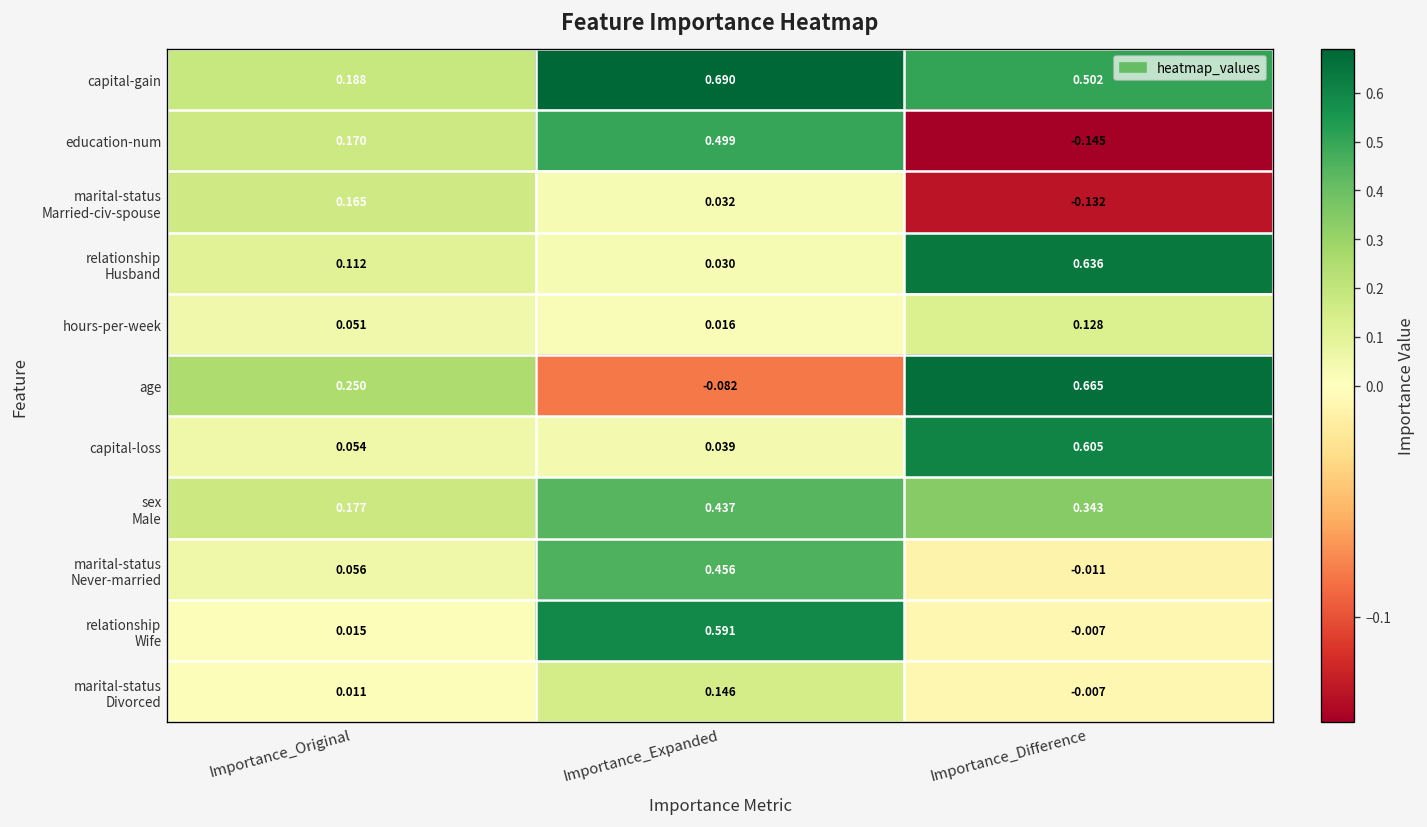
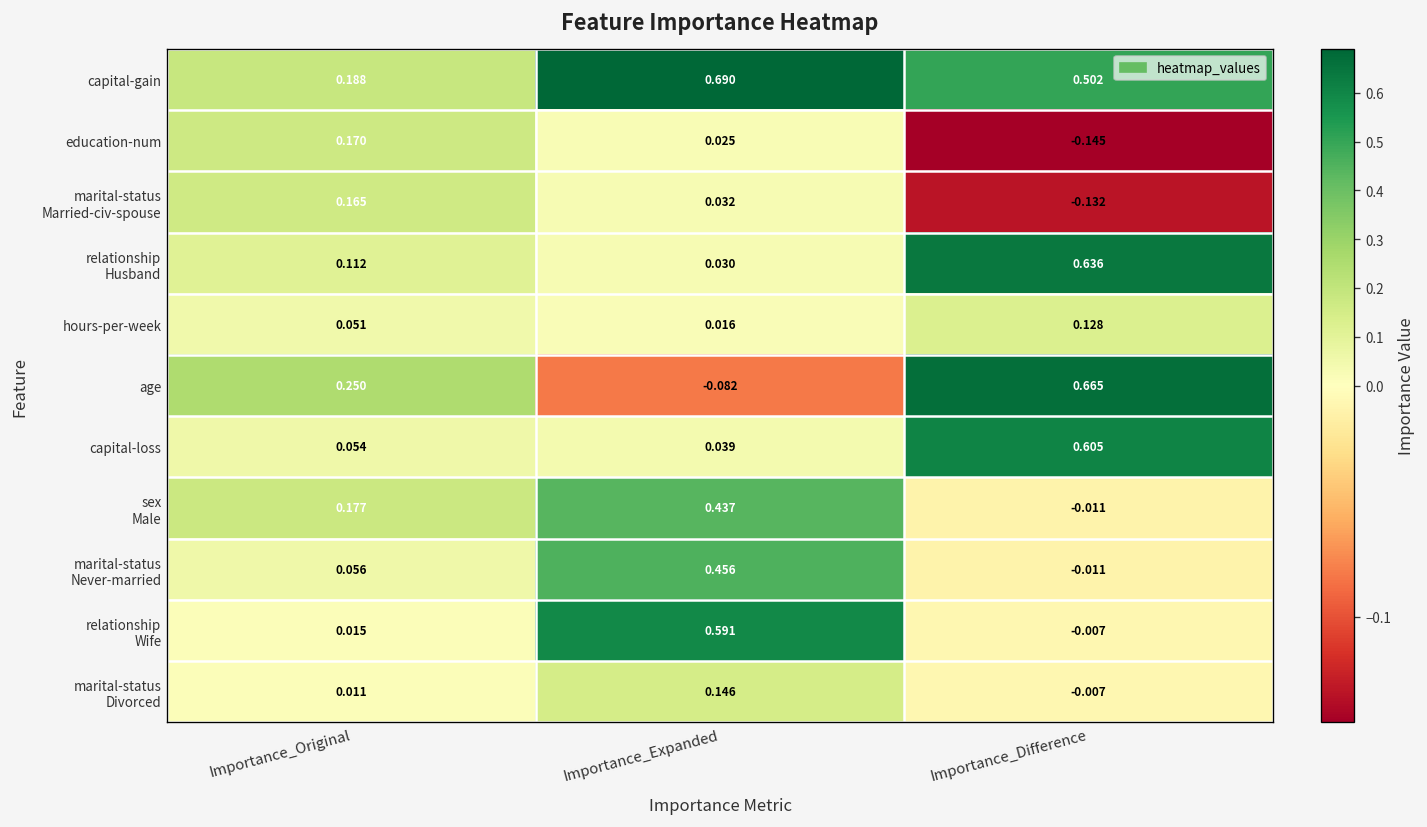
education-num, Importance_Expanded: 0.499 -> 0.025
sex Male, Importance_Difference: 0.343 -> -0.011
